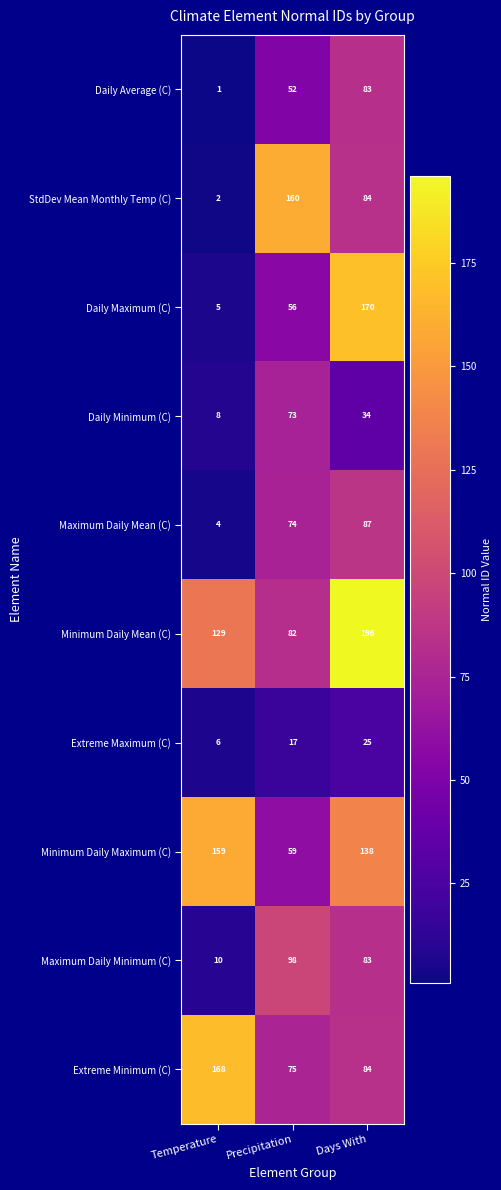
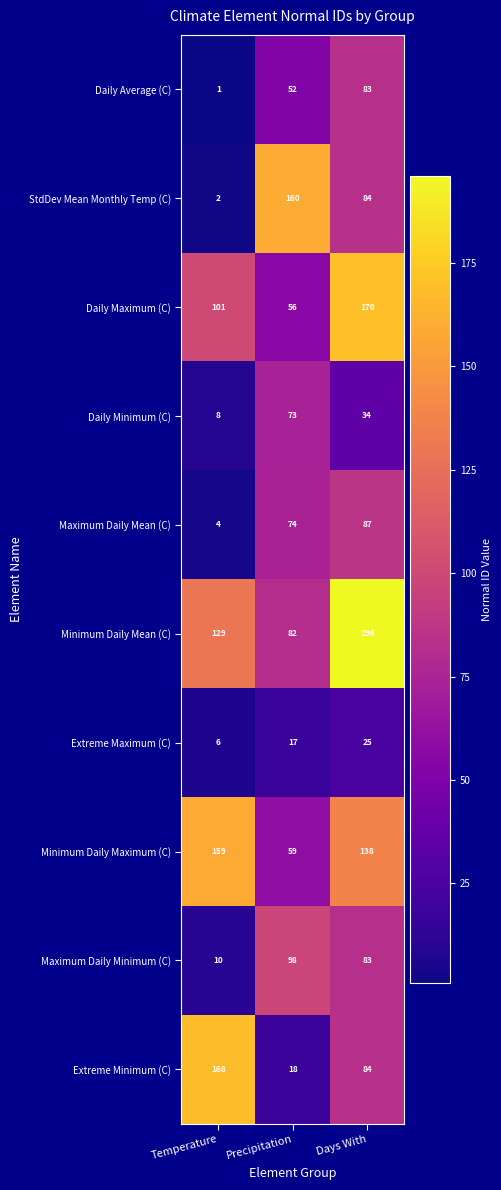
Daily Maximum (C), Temperature: 5 -> 101
Extreme Minimum (C), Precipitation: 75 -> 18
